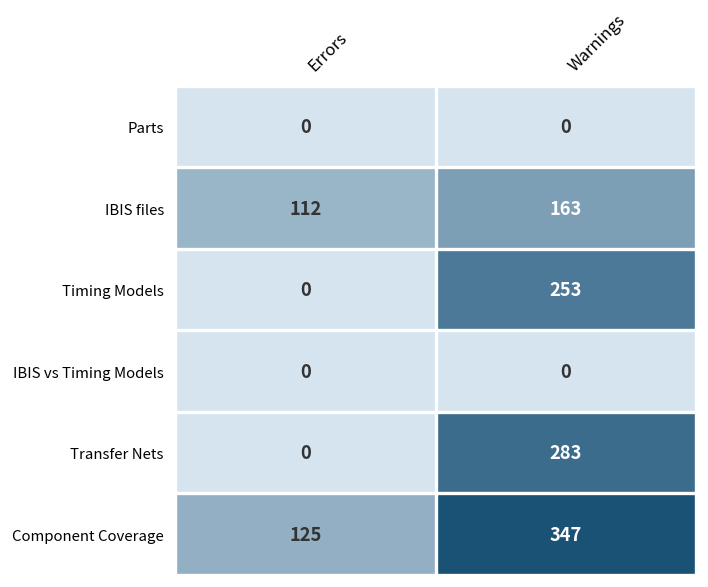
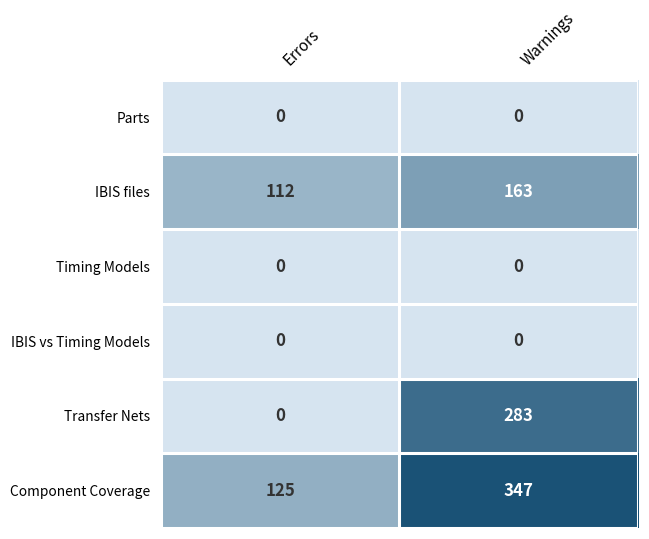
Timing Models, Warnings: 253 -> 0
